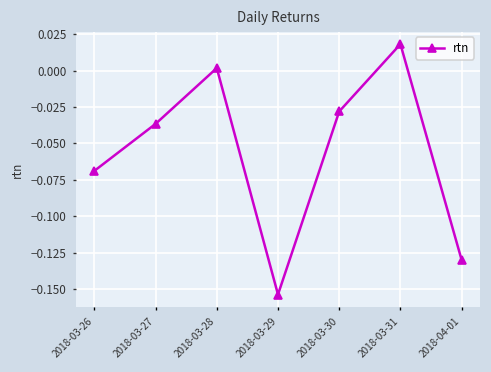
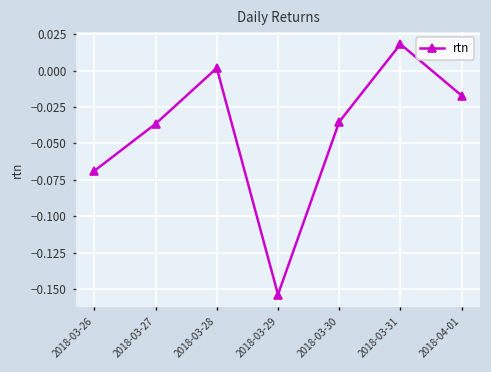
2018-03-30: -0.028 -> -0.035
2018-04-01: -0.130 -> -0.017
